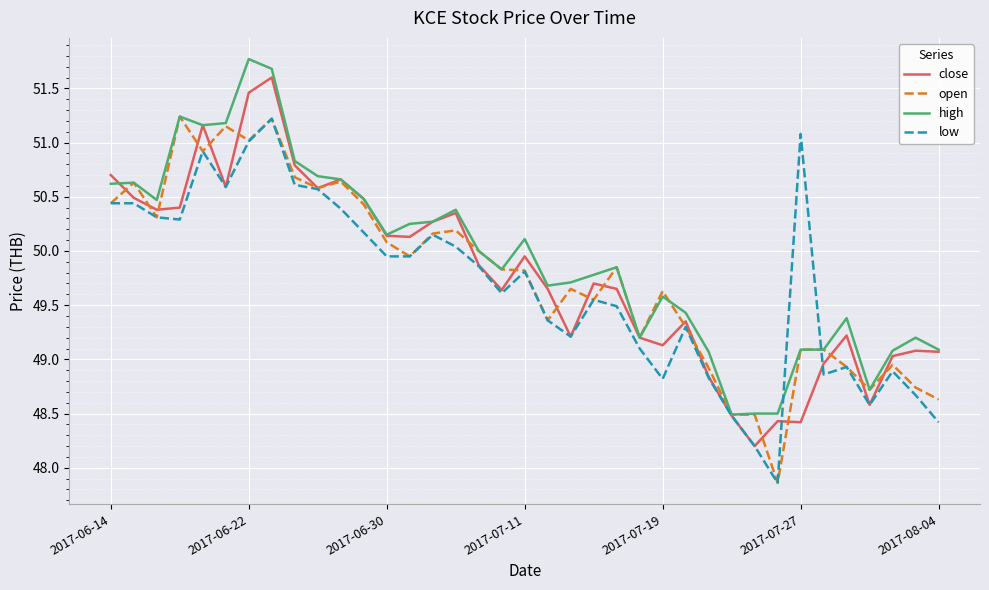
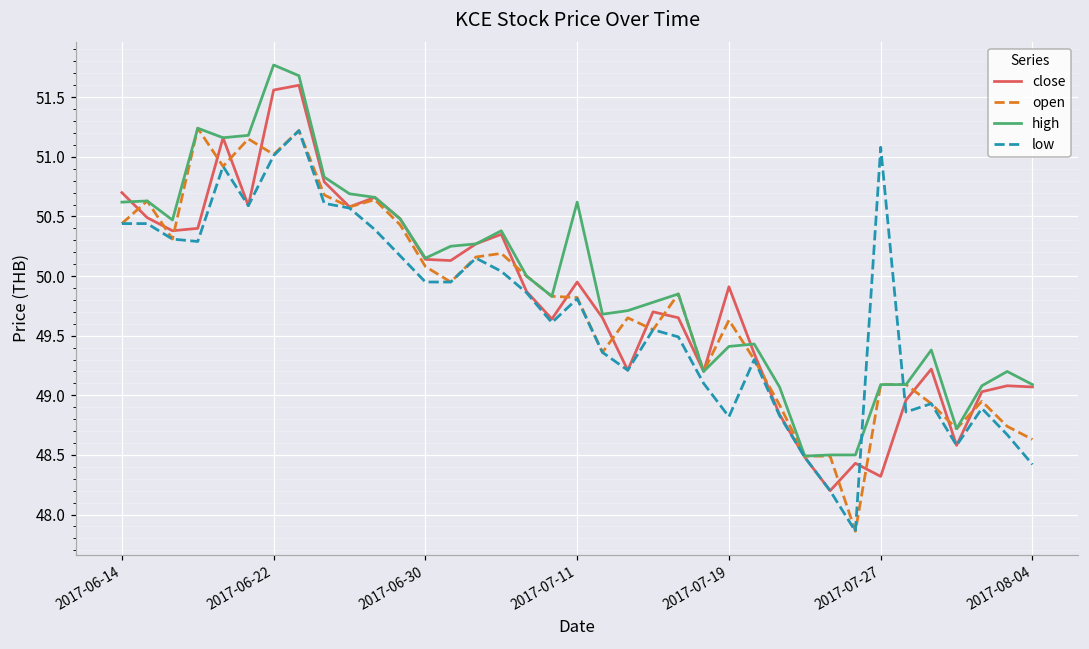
close, 2017-06-22: 51.46 -> 51.56
high, 2017-07-11: 50.11 -> 50.62
close, 2017-07-19: 49.13 -> 49.91
high, 2017-07-19: 49.58 -> 49.41
close, 2017-07-27: 48.42 -> 48.32
